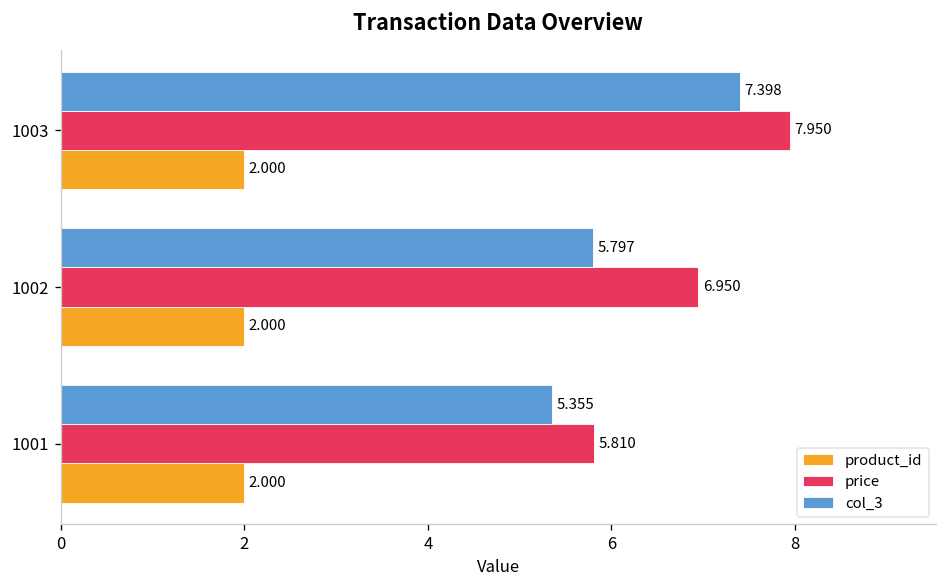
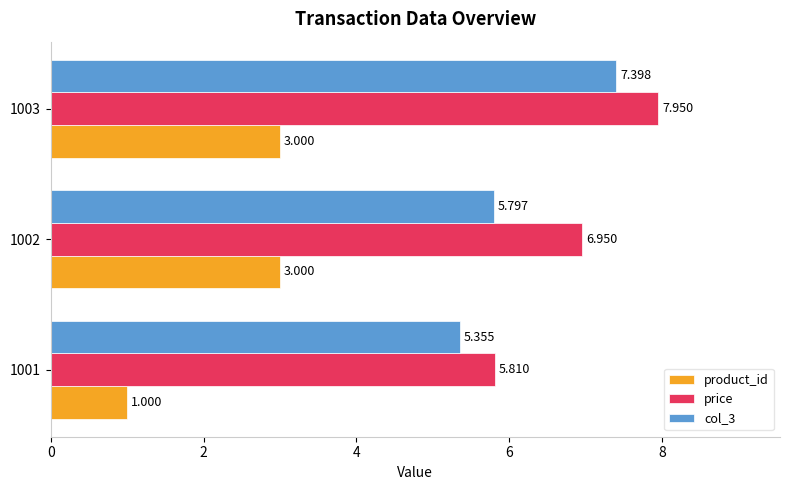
product_id, 1003: 2.000 -> 3.000
product_id, 1002: 2.000 -> 3.000
product_id, 1001: 2.000 -> 1.000
